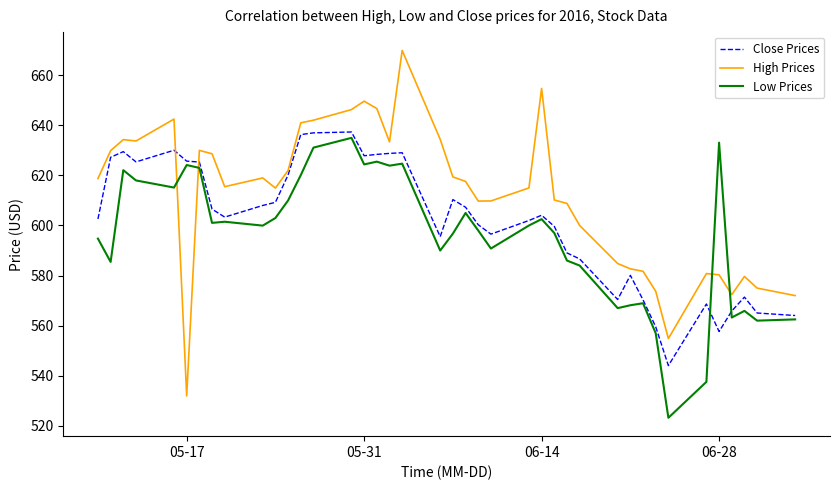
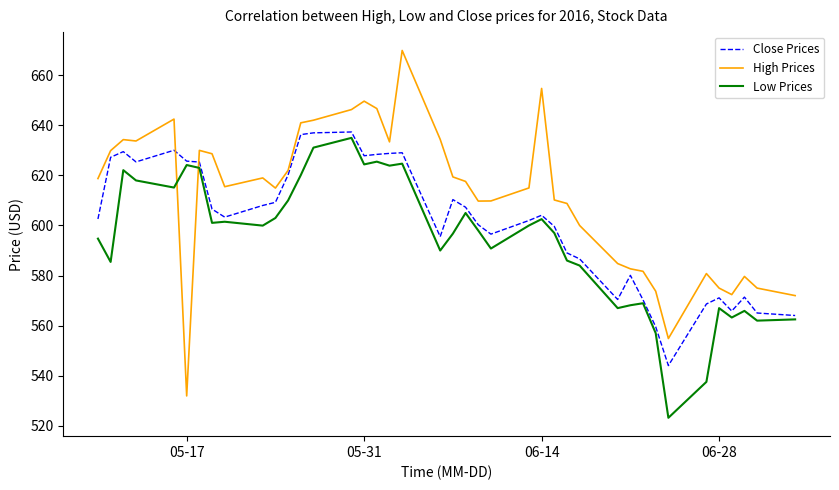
Close Prices, 06-28: 558 -> 571
High Prices, 06-28: 580 -> 575
Low Prices, 06-28: 633 -> 567
